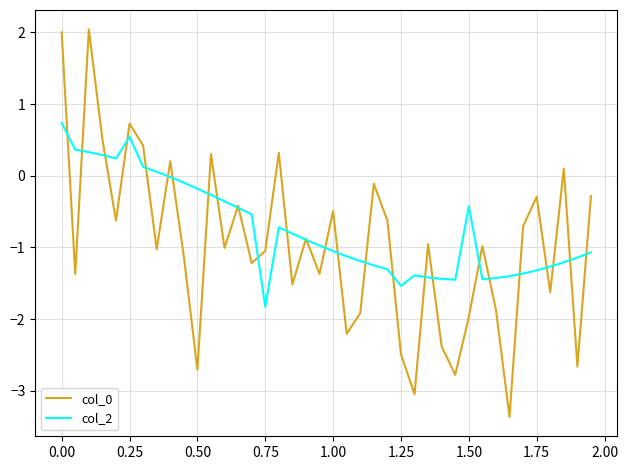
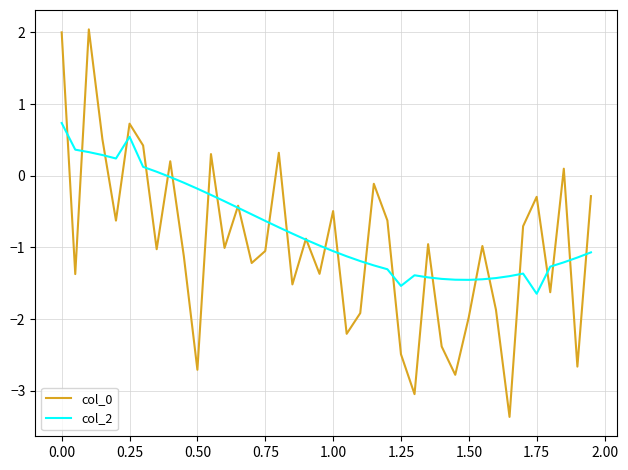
col_2, 0.75: -1.8 -> -0.6
col_2, 1.50: -0.4 -> -1.5
col_2, 1.75: -1.3 -> -1.6
